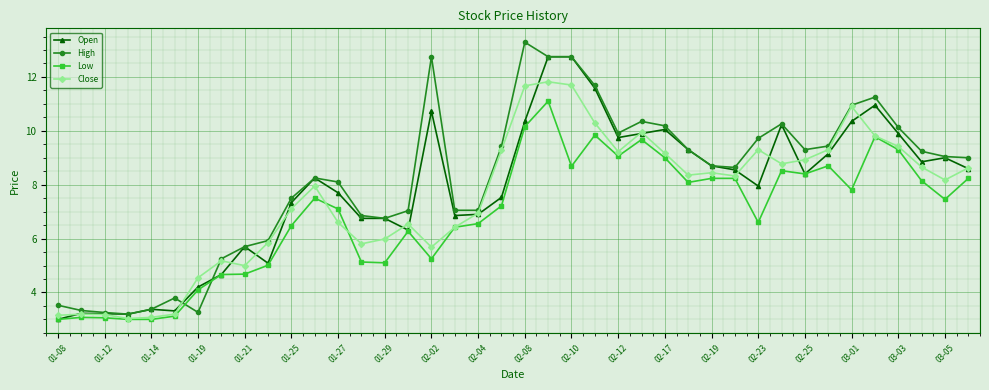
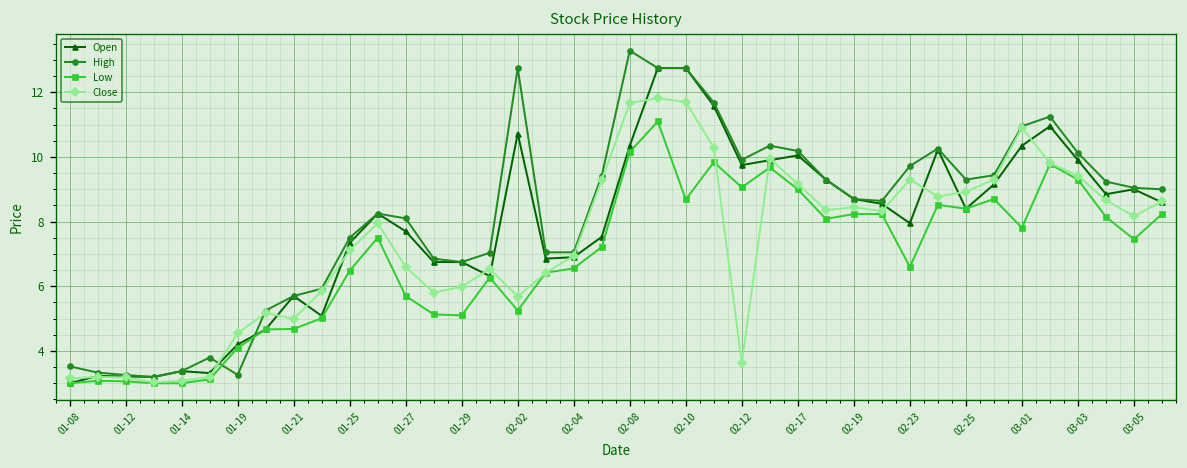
Low, 01-27: 7.1 -> 5.7
Close, 02-12: 9.2 -> 3.6
